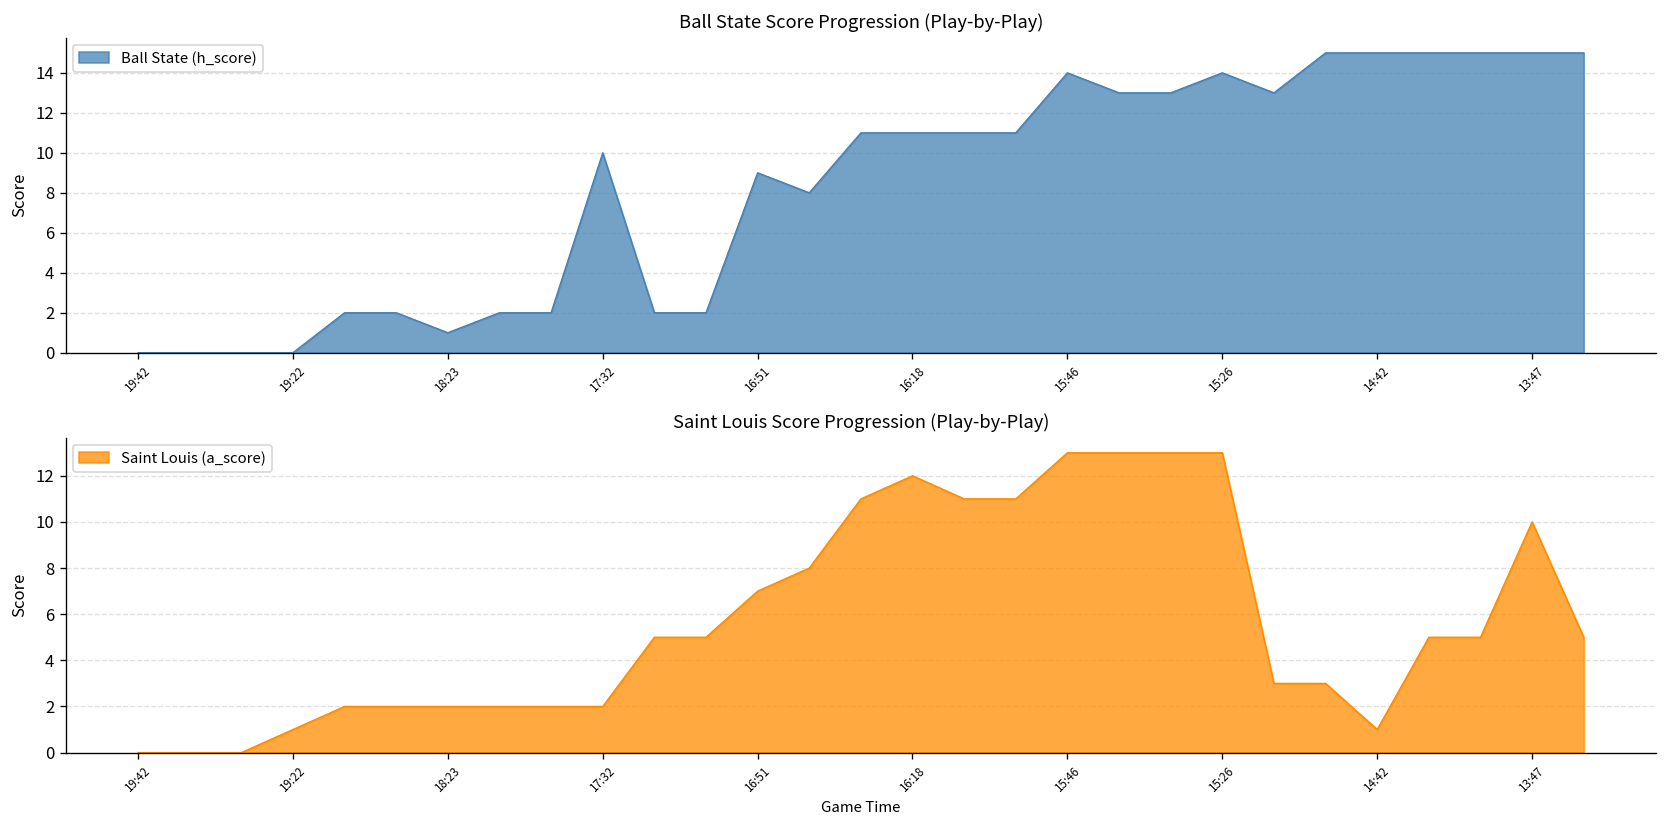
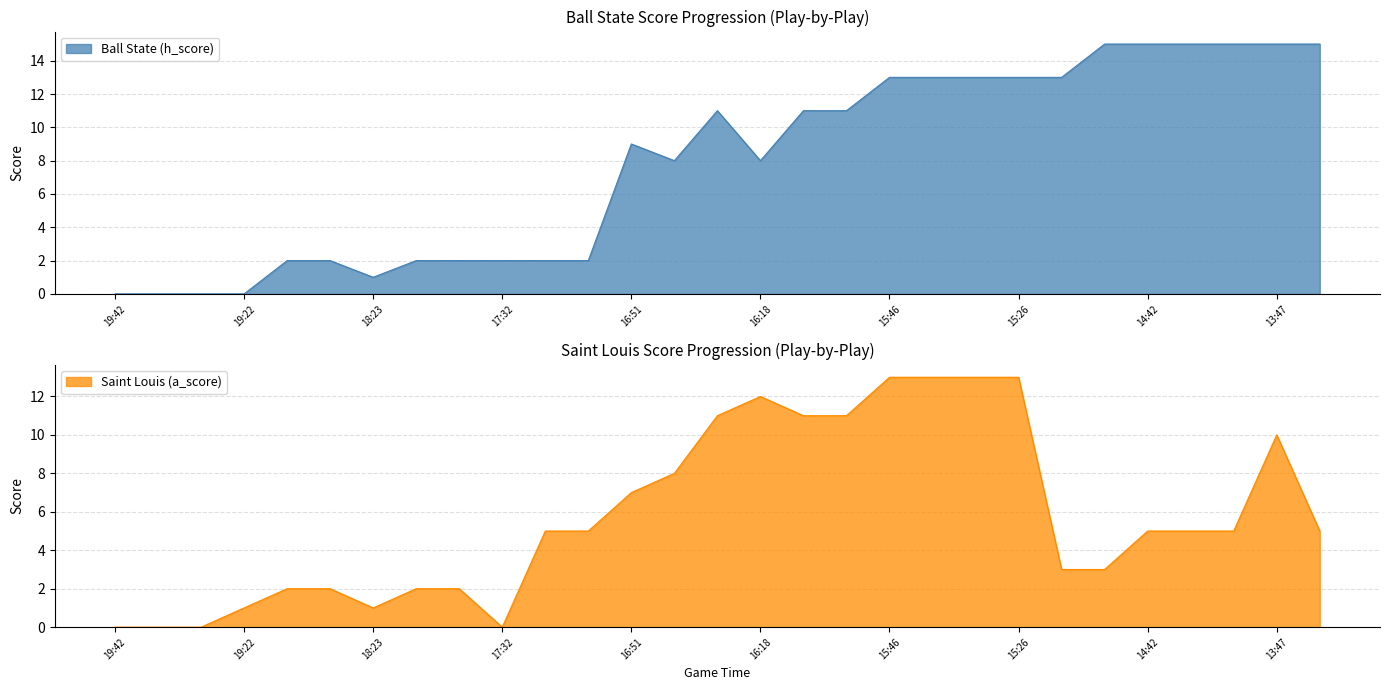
Ball State Score Progression (Play-by-Play), 17:32: 10 -> 2
Ball State Score Progression (Play-by-Play), 16:18: 11 -> 8
Ball State Score Progression (Play-by-Play), 15:46: 14 -> 13
Ball State Score Progression (Play-by-Play), 15:26: 14 -> 13
Saint Louis Score Progression (Play-by-Play), 18:23: 2 -> 1
Saint Louis Score Progression (Play-by-Play), 17:32: 2 -> 0
Saint Louis Score Progression (Play-by-Play), 14:42: 1 -> 5
